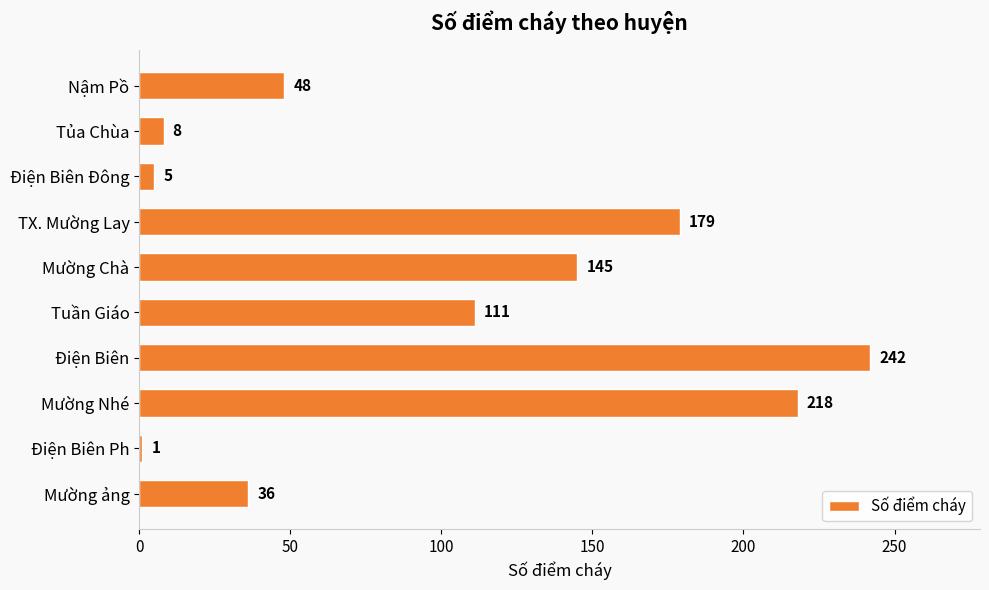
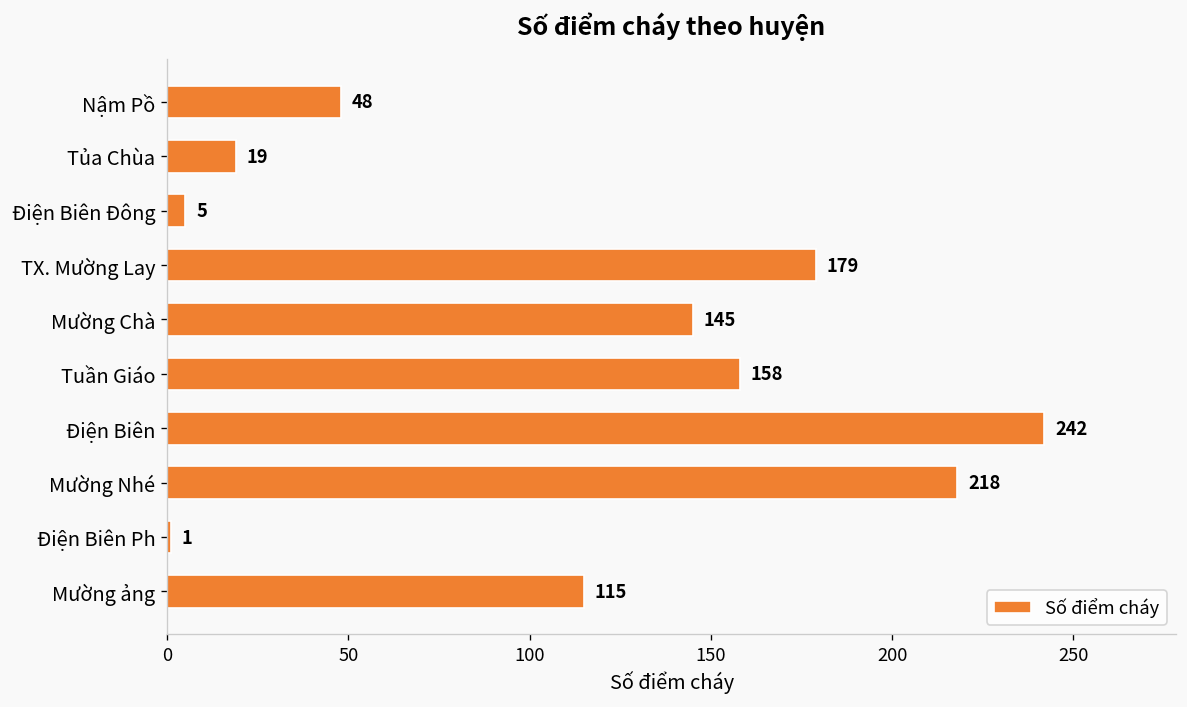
Tủa Chùa: 8 -> 19
Tuần Giáo: 111 -> 158
Mường ảng: 36 -> 115
